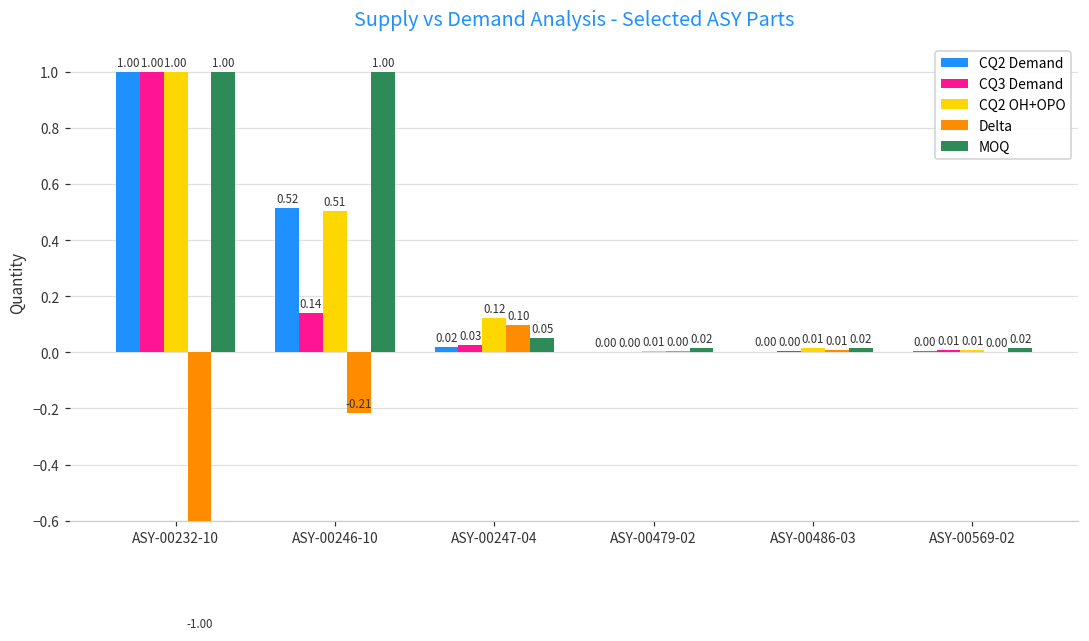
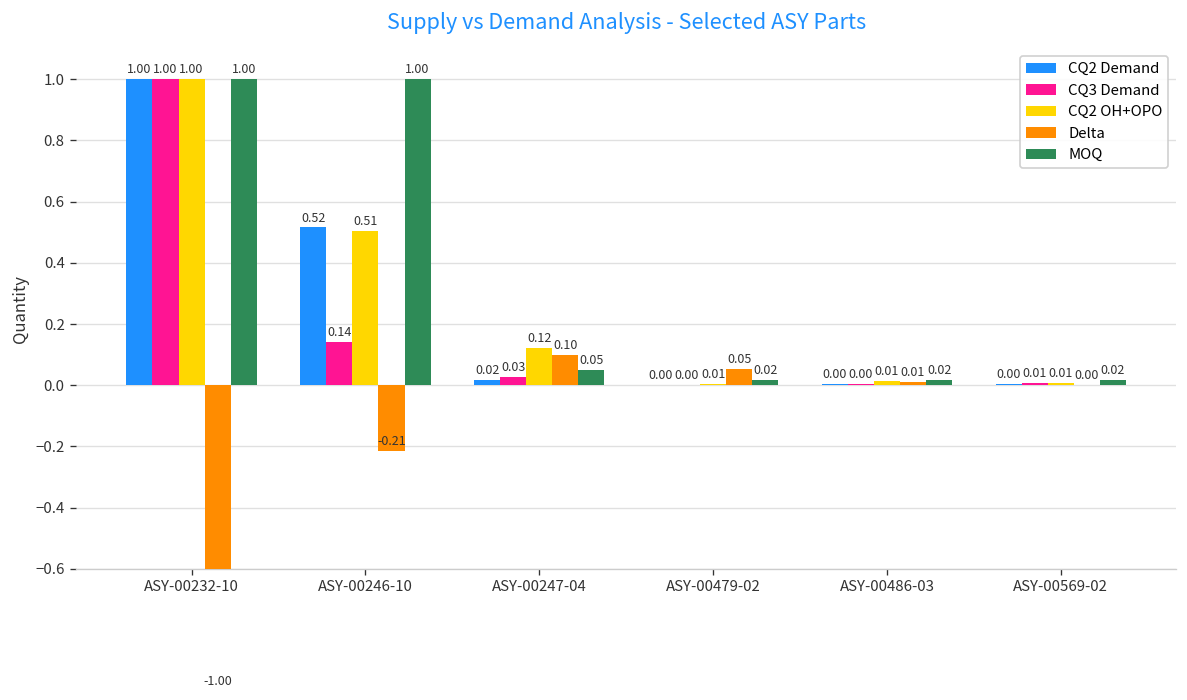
Delta, ASY-00479-02: 0.00 -> 0.05
